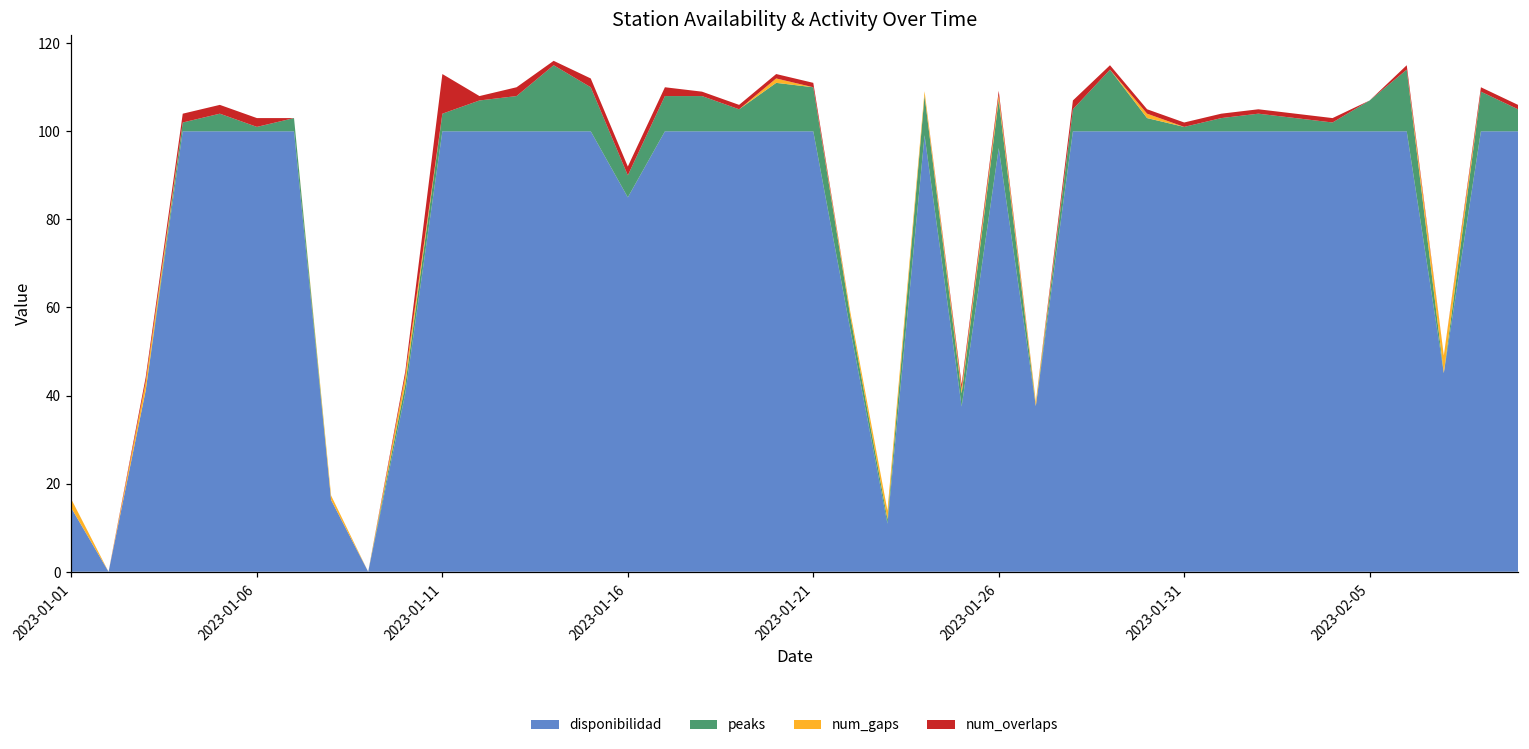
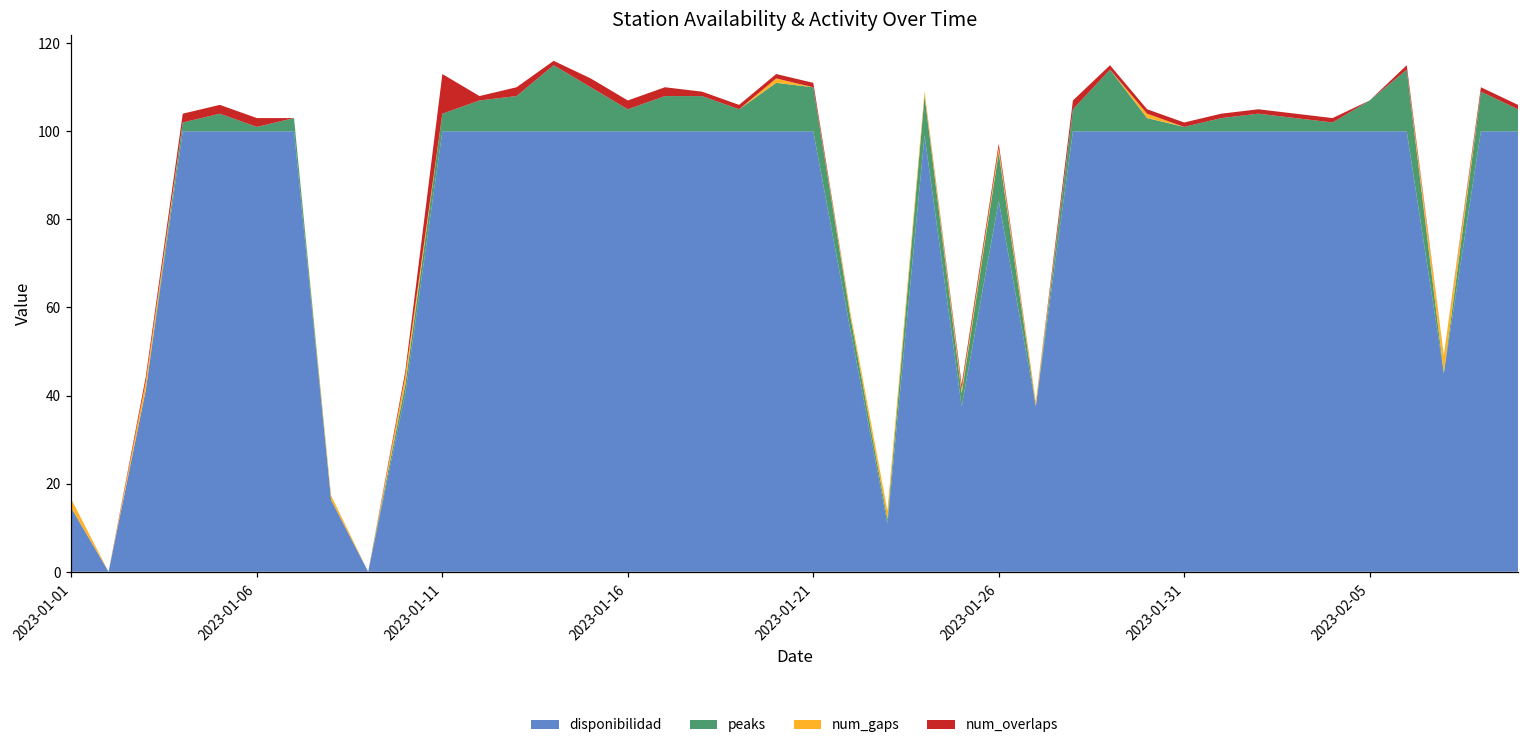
disponibilidad, 2023-01-16: 85 -> 100
disponibilidad, 2023-01-26: 96 -> 84
